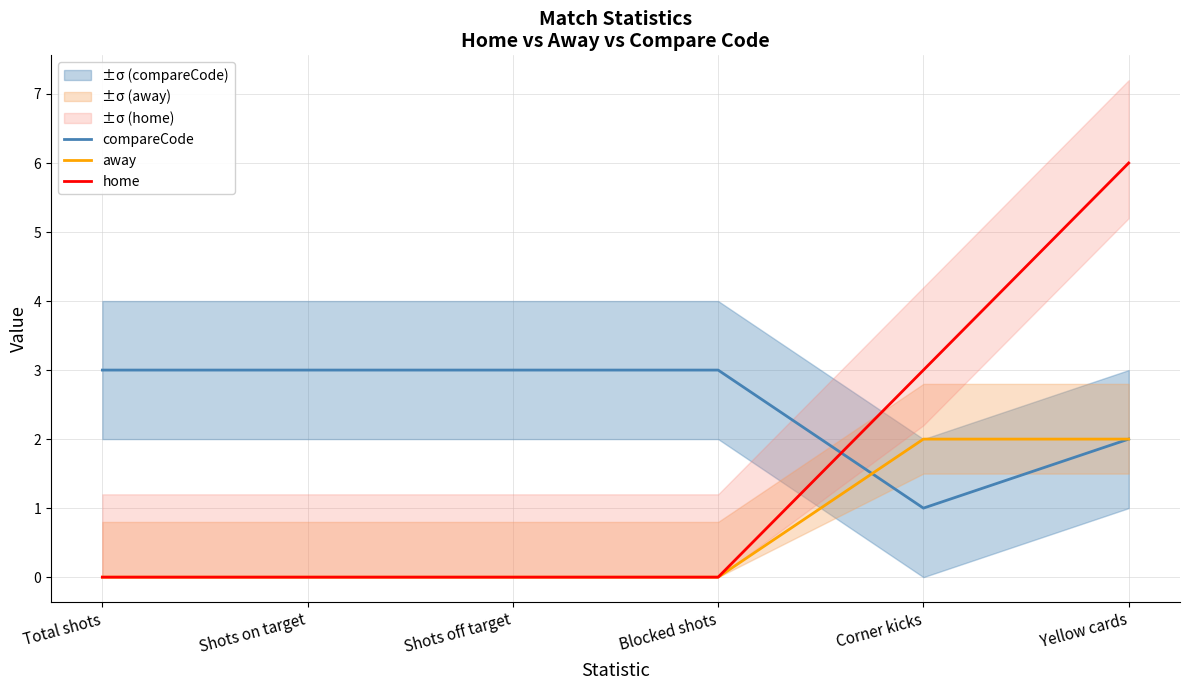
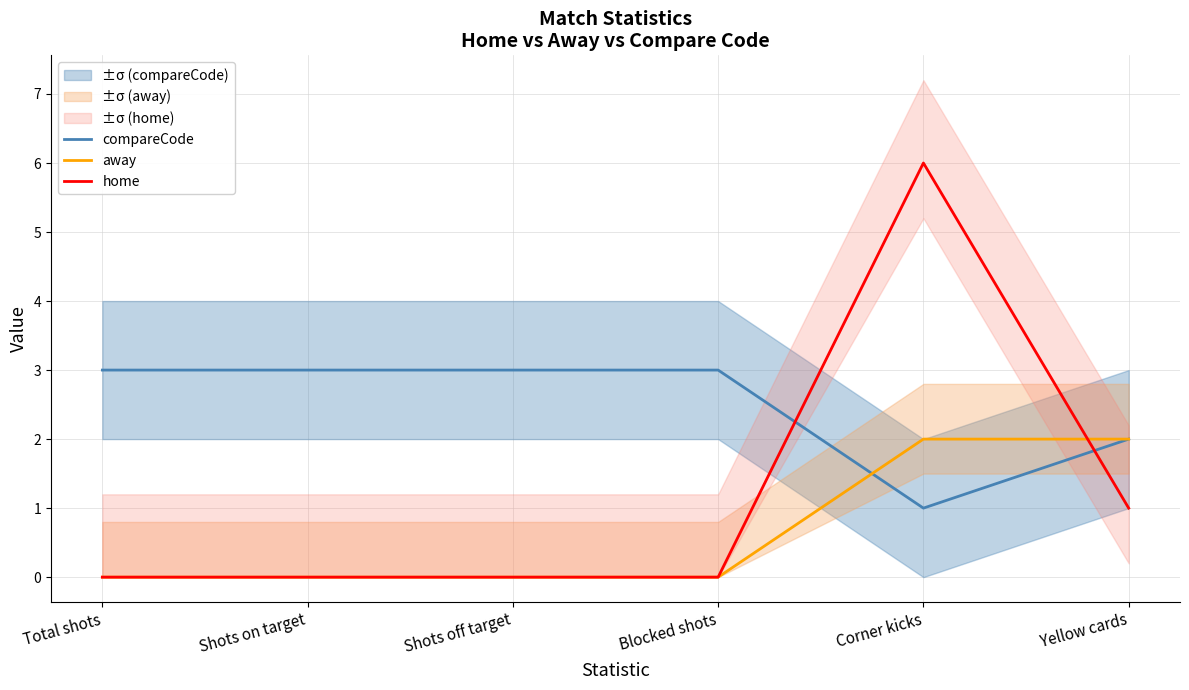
home, Corner kicks: 3 -> 6
home, Yellow cards: 6 -> 1
